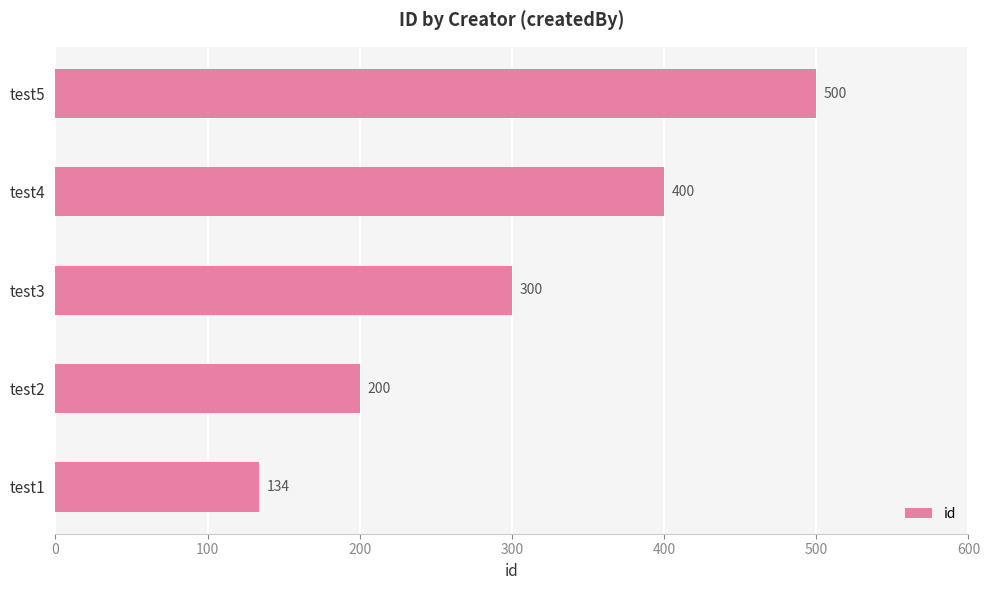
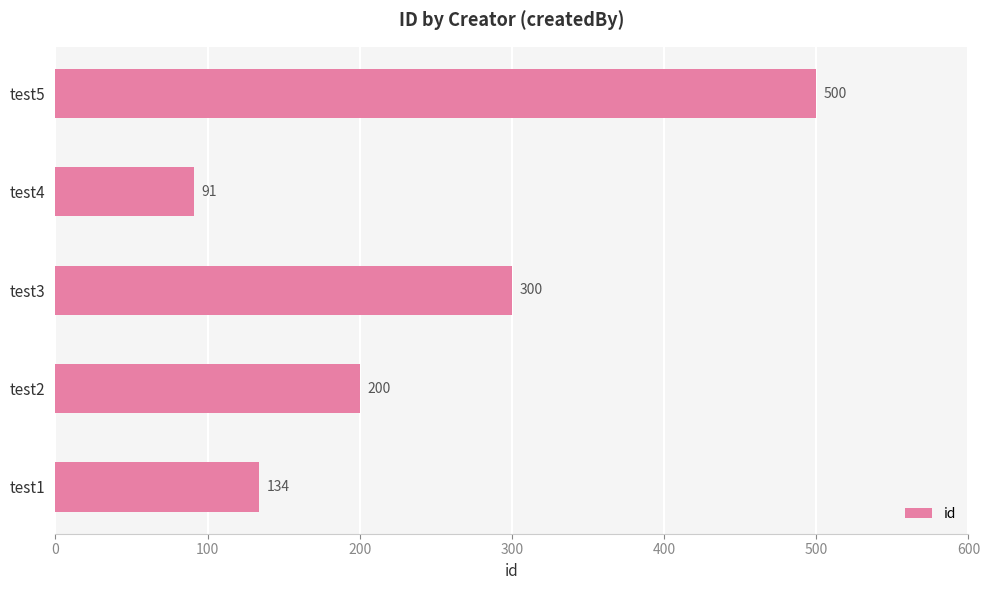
test4: 400 -> 91
